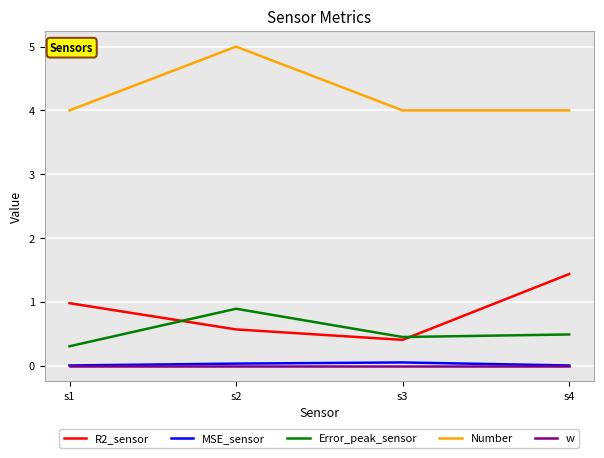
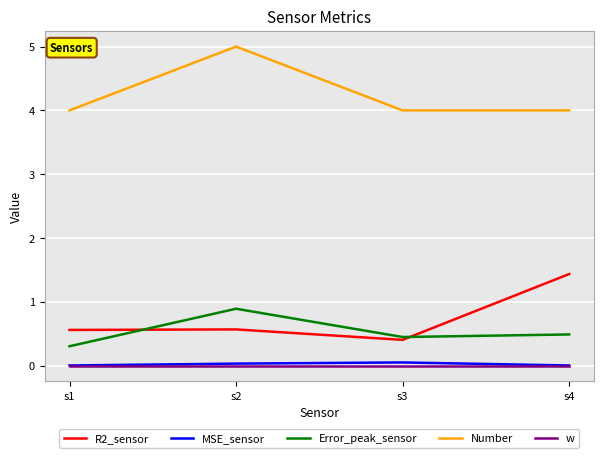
R2_sensor, s1: 1.0 -> 0.6
